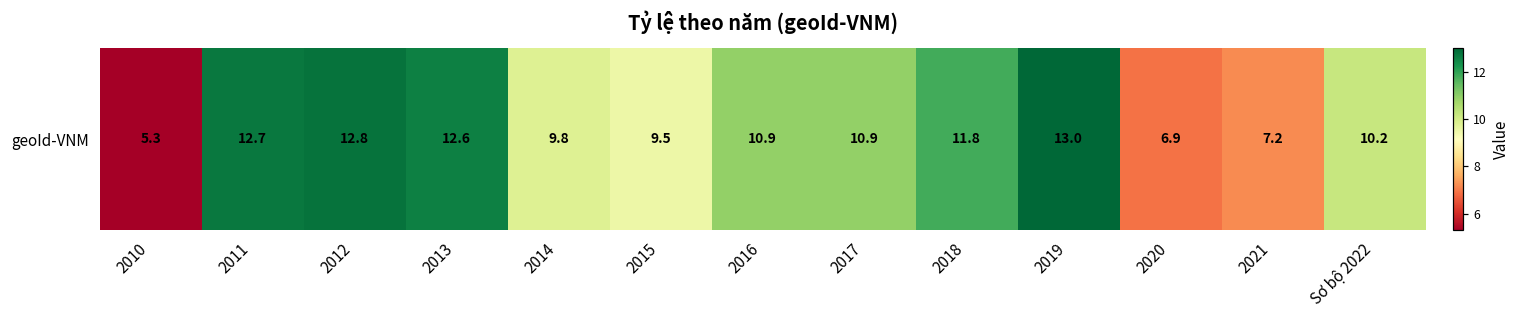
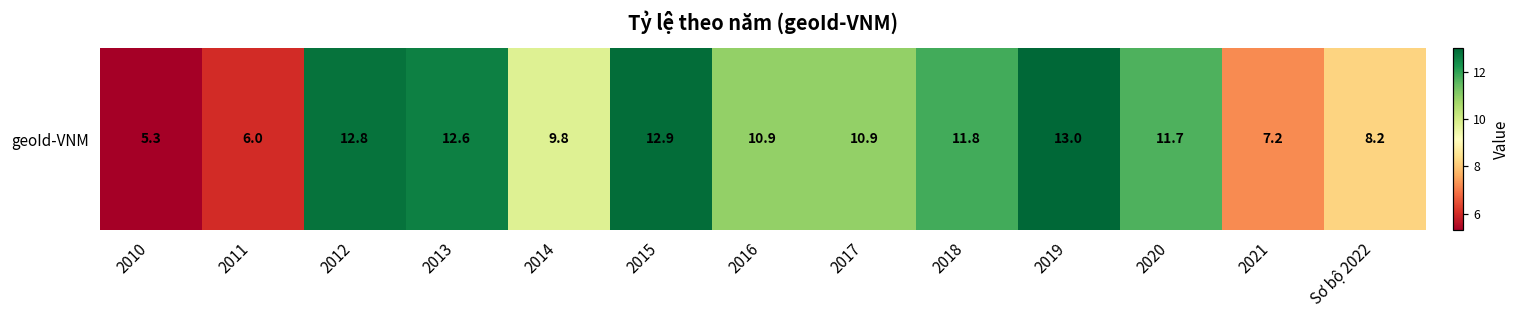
geoId-VNM, 2011: 12.7 -> 6.0
geoId-VNM, 2015: 9.5 -> 12.9
geoId-VNM, 2020: 6.9 -> 11.7
geoId-VNM, Sơ bộ 2022: 10.2 -> 8.2
